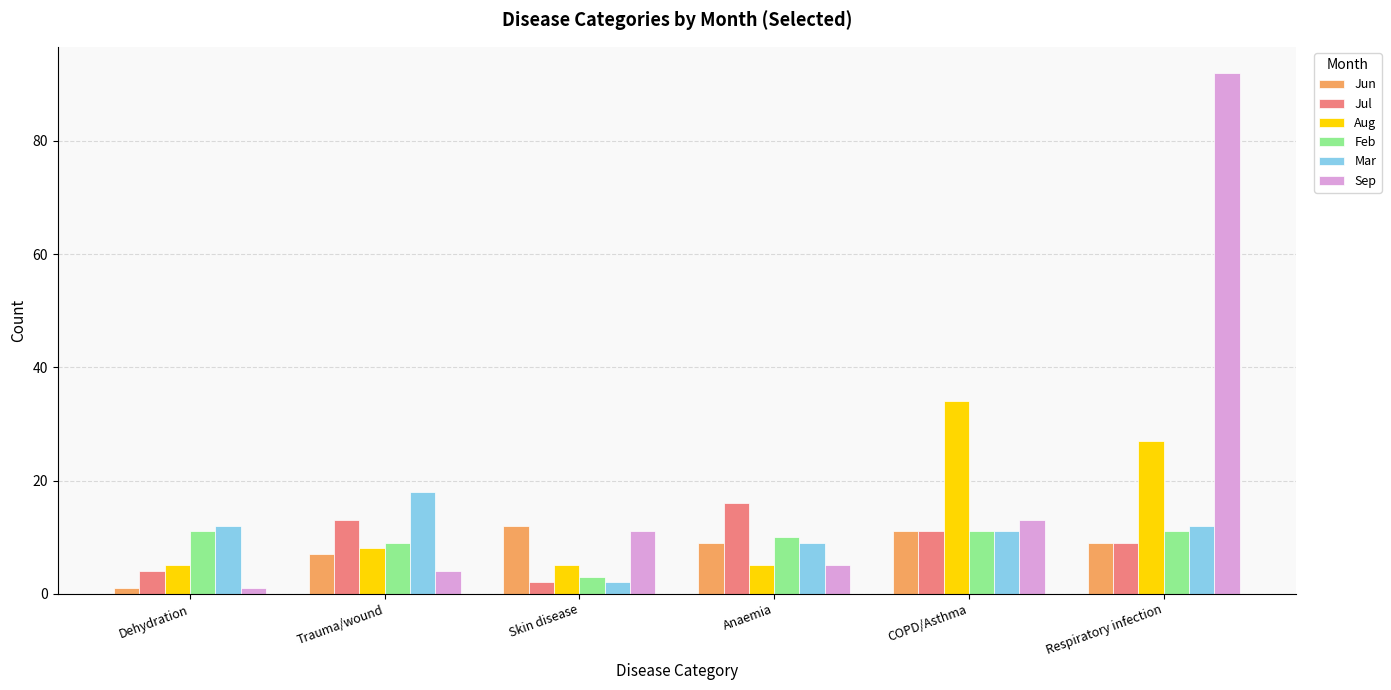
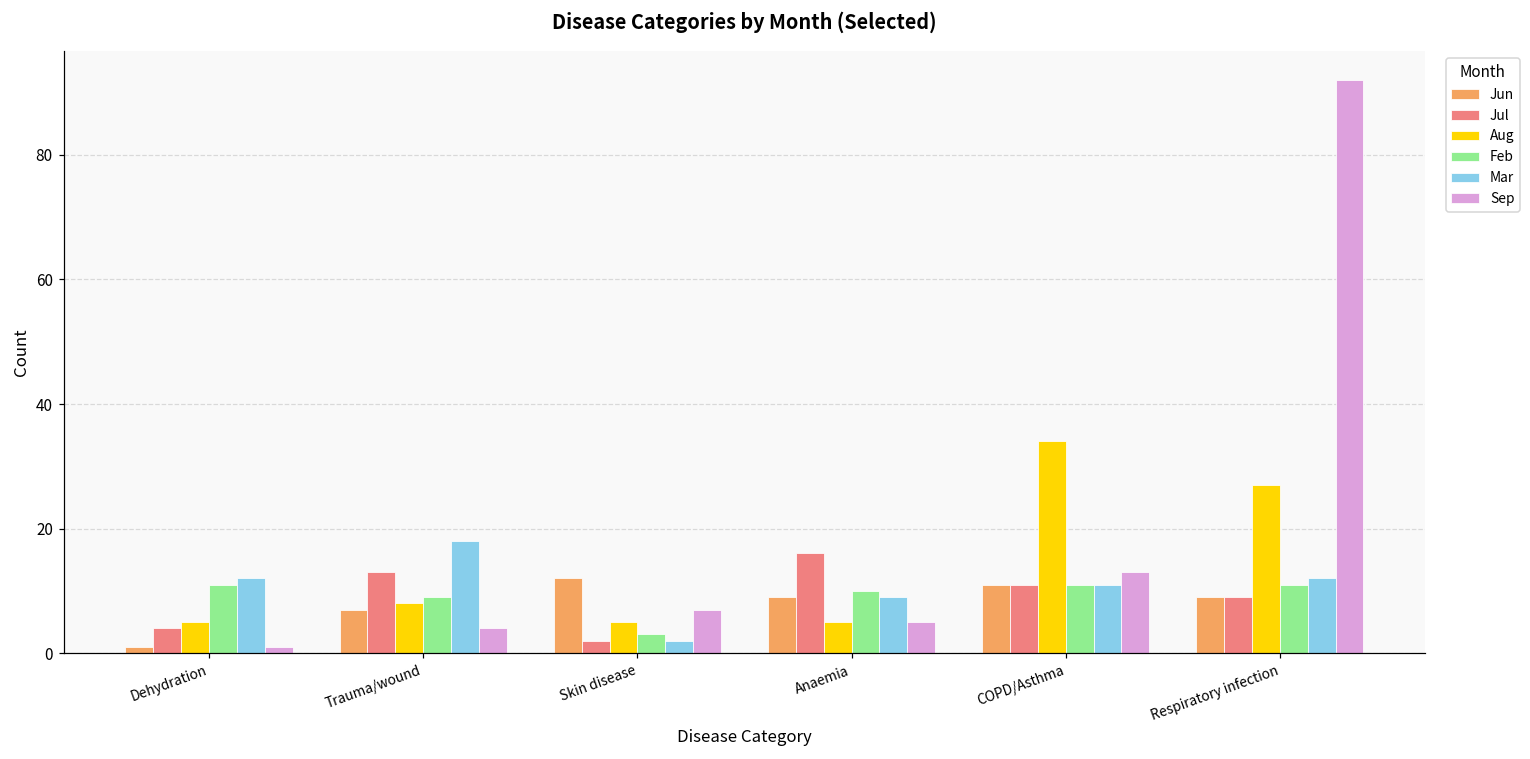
Sep, Skin disease: 11 -> 7
